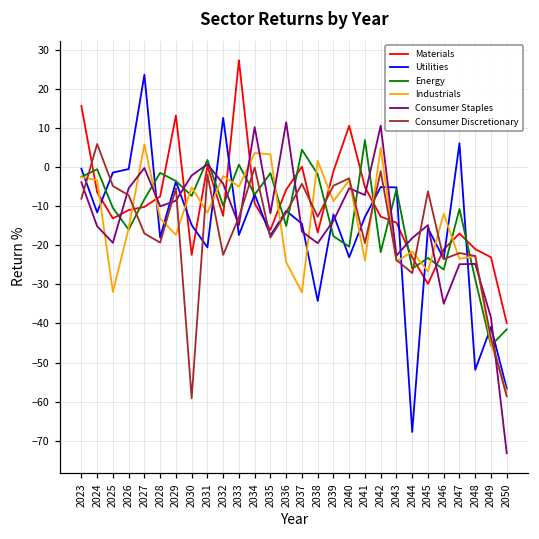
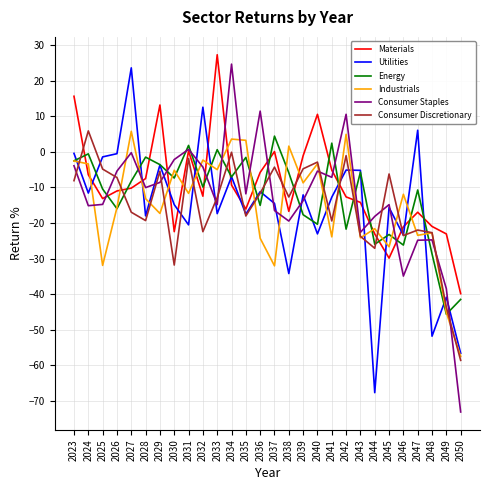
Consumer Staples, 2025: -19 -> -15
Consumer Discretionary, 2030: -59 -> -32
Consumer Staples, 2034: 10 -> 25
Energy, 2038: -2 -> -6
Energy, 2041: 7 -> 2
